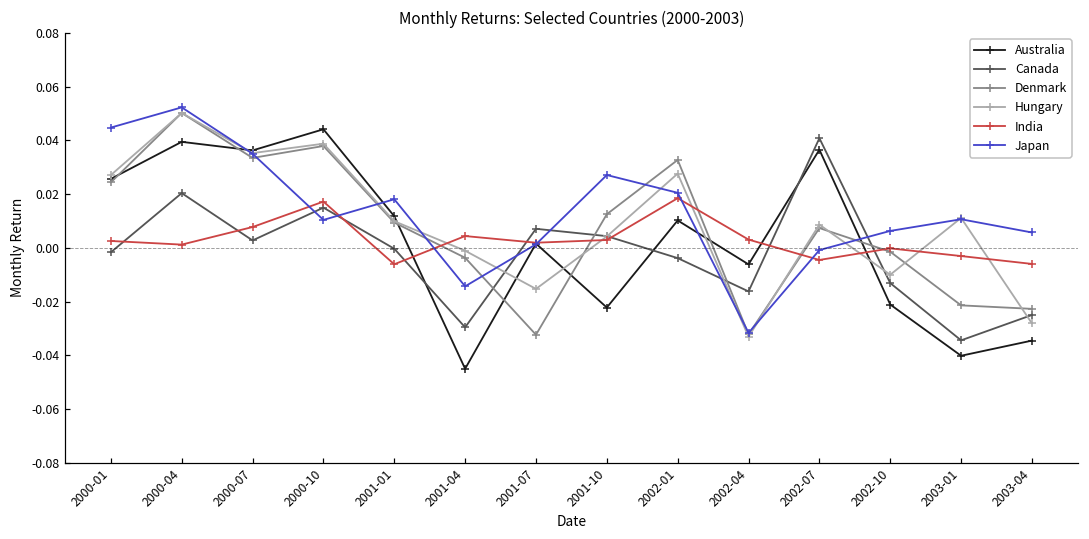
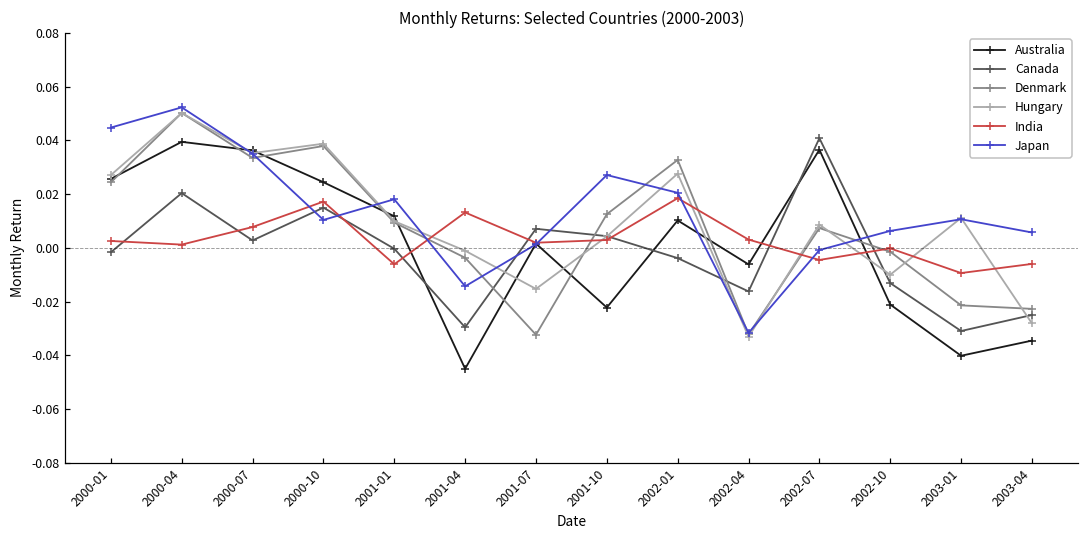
Australia, 2000-10: 0.044 -> 0.024
India, 2001-04: 0.004 -> 0.013
Canada, 2003-01: -0.034 -> -0.031
India, 2003-01: -0.003 -> -0.009
